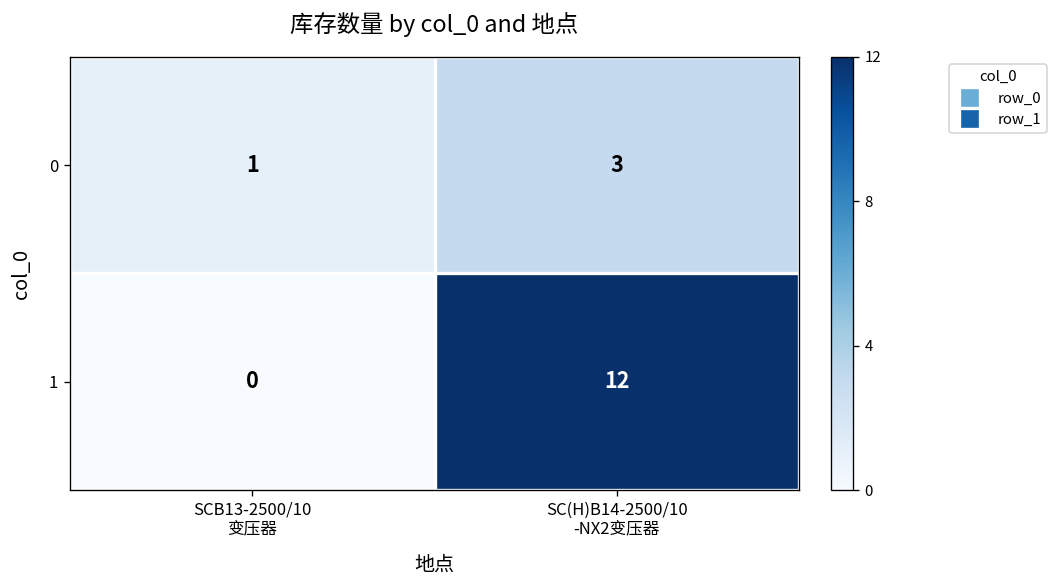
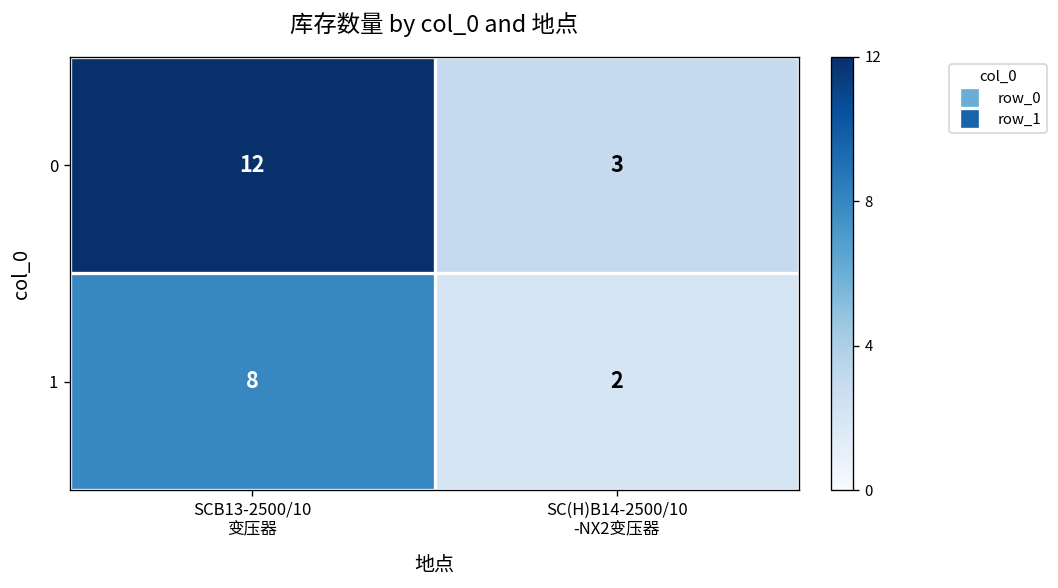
0, SCB13-2500/10 变压器: 1 -> 12
1, SCB13-2500/10 变压器: 0 -> 8
1, SC(H)B14-2500/10 -NX2变压器: 12 -> 2
